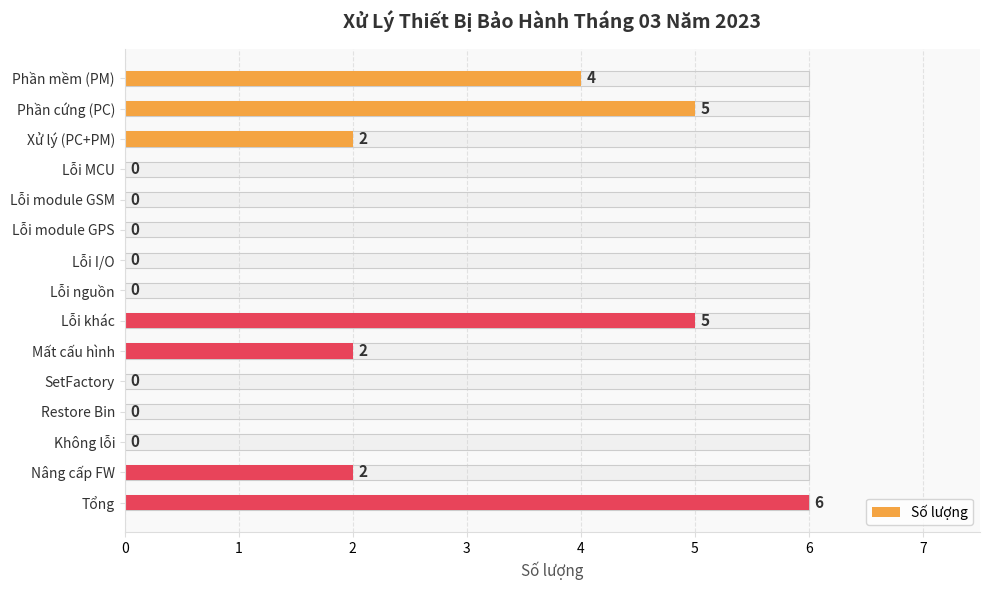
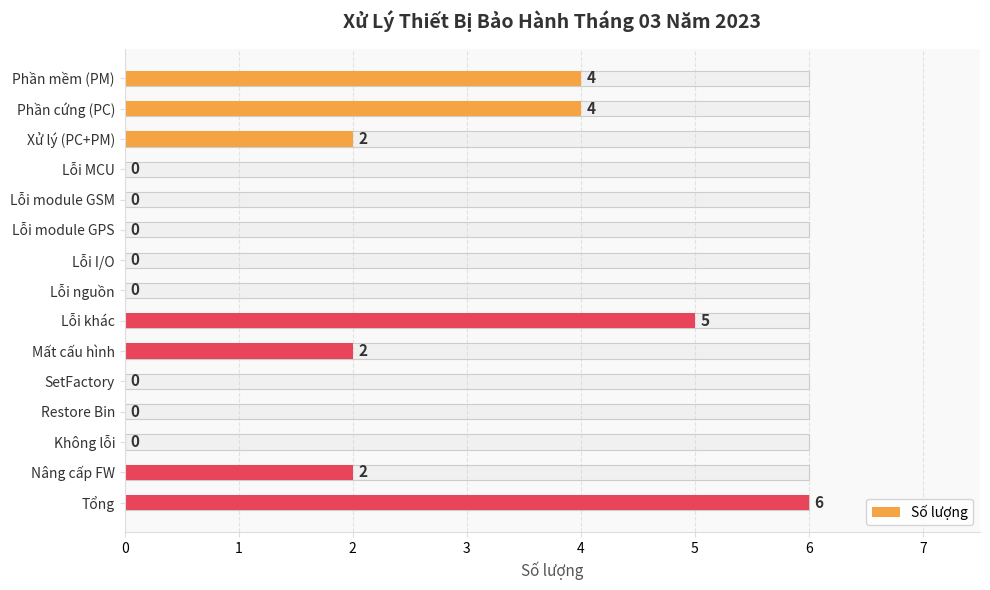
Số lượng, Phần cứng (PC): 5 -> 4
